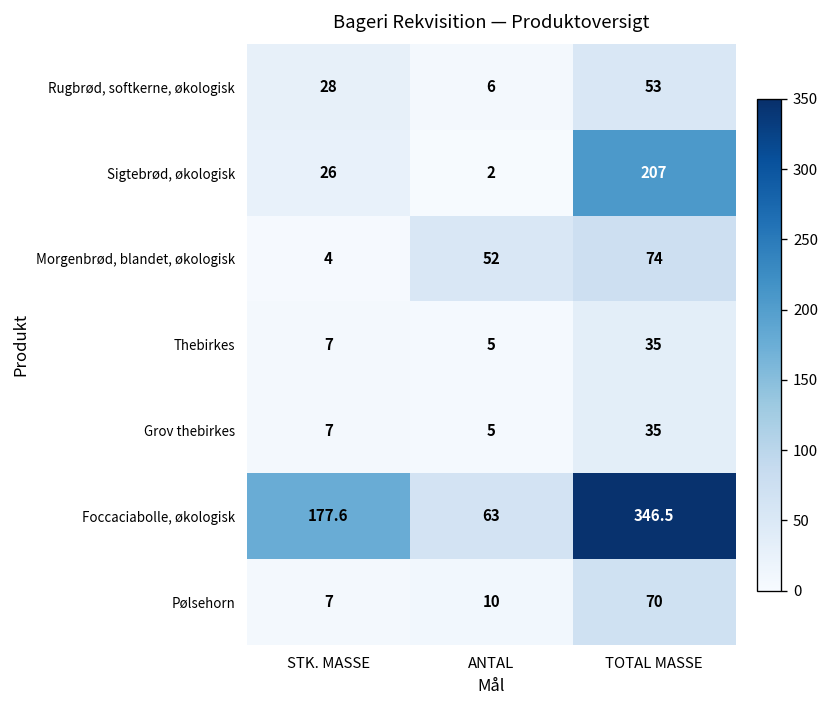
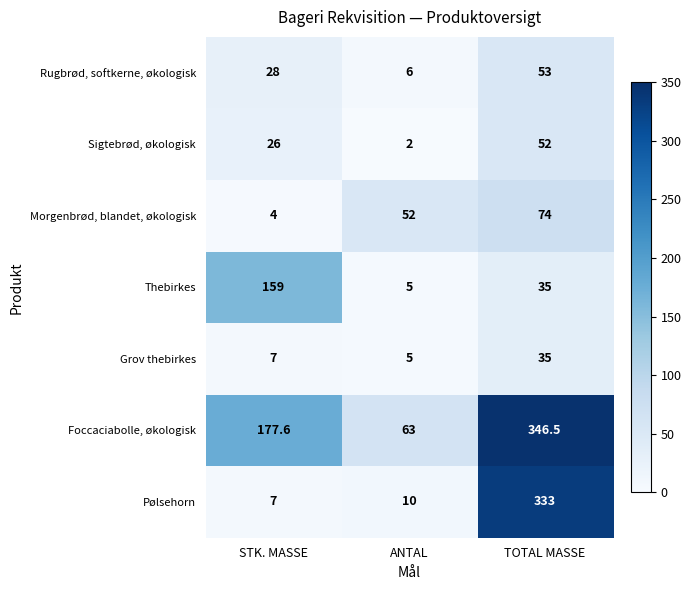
Sigtebrød, økologisk, TOTAL MASSE: 207 -> 52
Thebirkes, STK. MASSE: 7 -> 159
Pølsehorn, TOTAL MASSE: 70 -> 333
